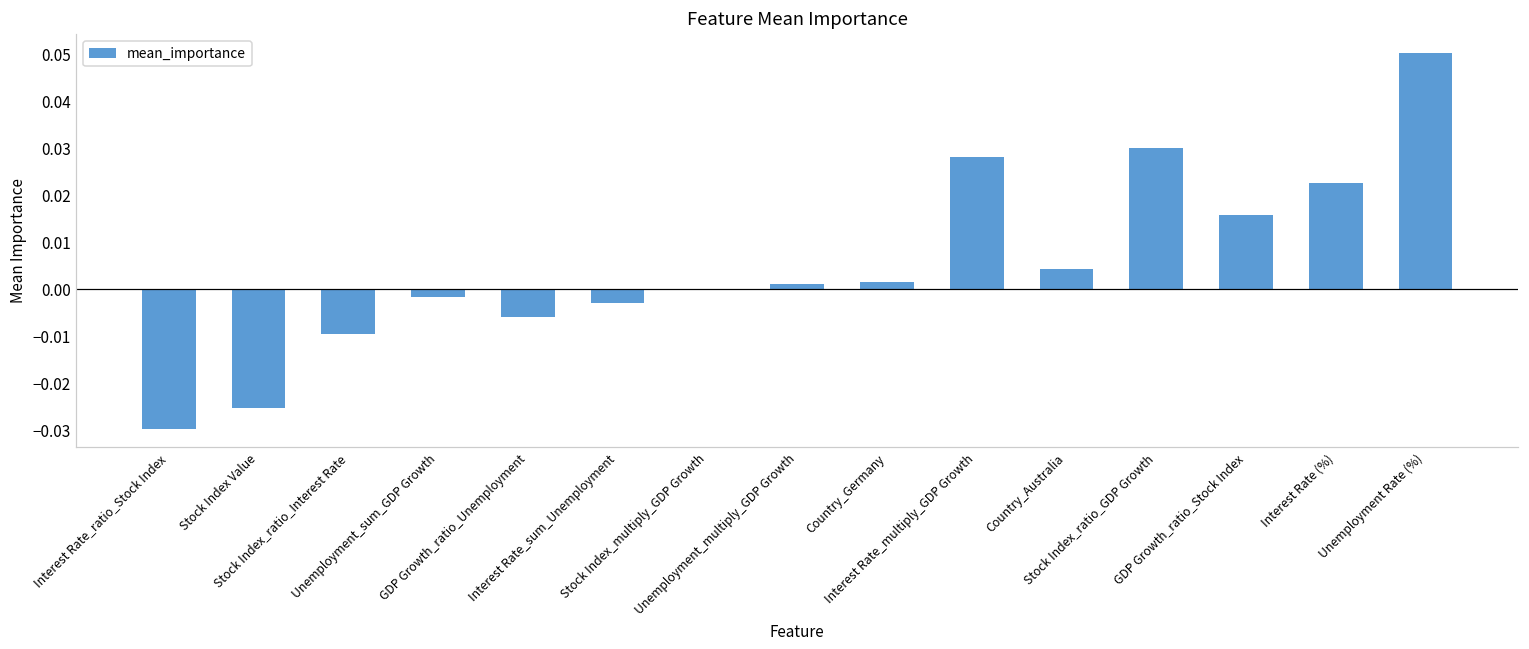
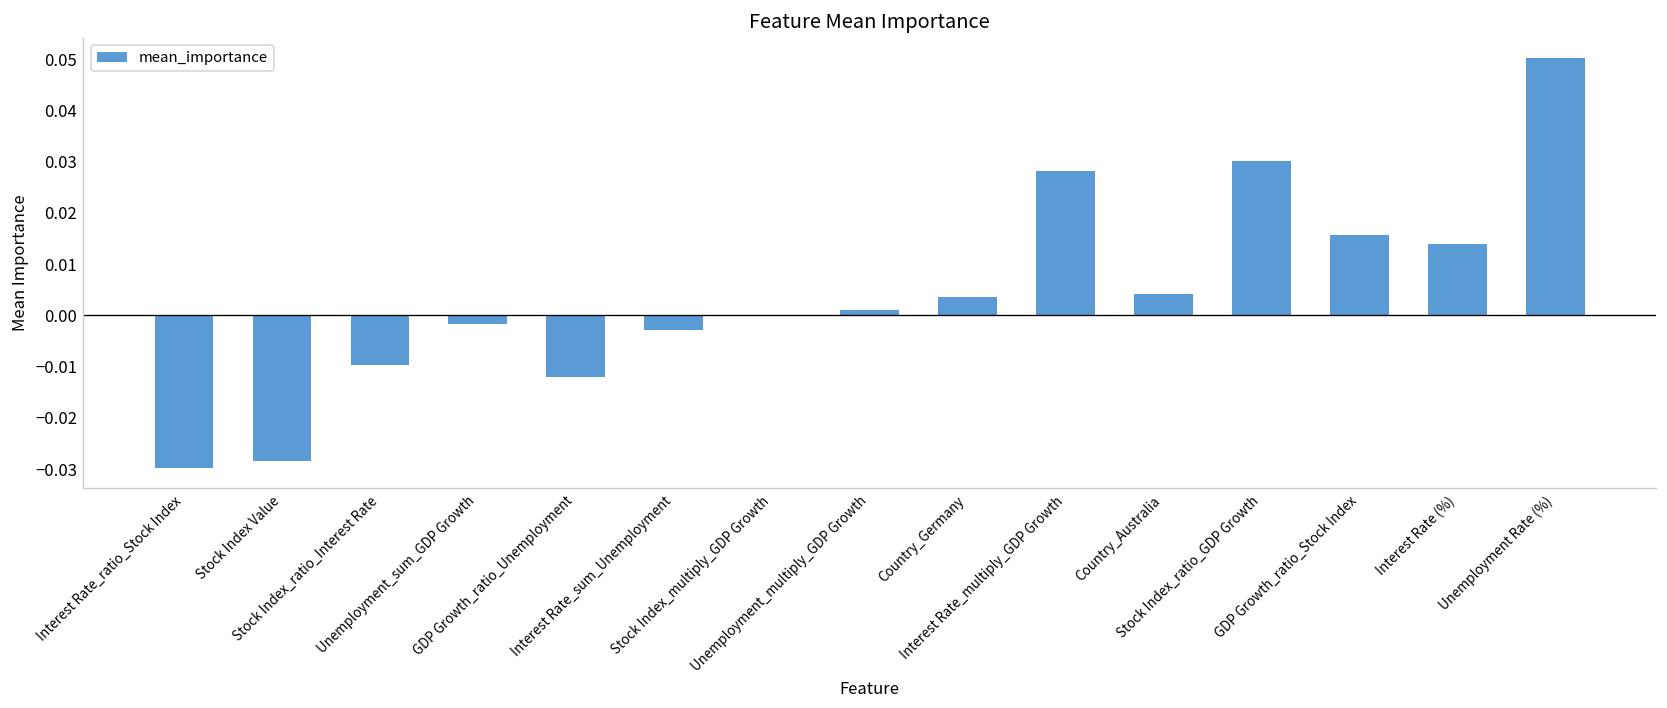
Stock Index Value: -0.025 -> -0.028
GDP Growth_ratio_Unemployment: -0.006 -> -0.012
Country_Germany: 0.002 -> 0.004
Interest Rate (%): 0.023 -> 0.014
